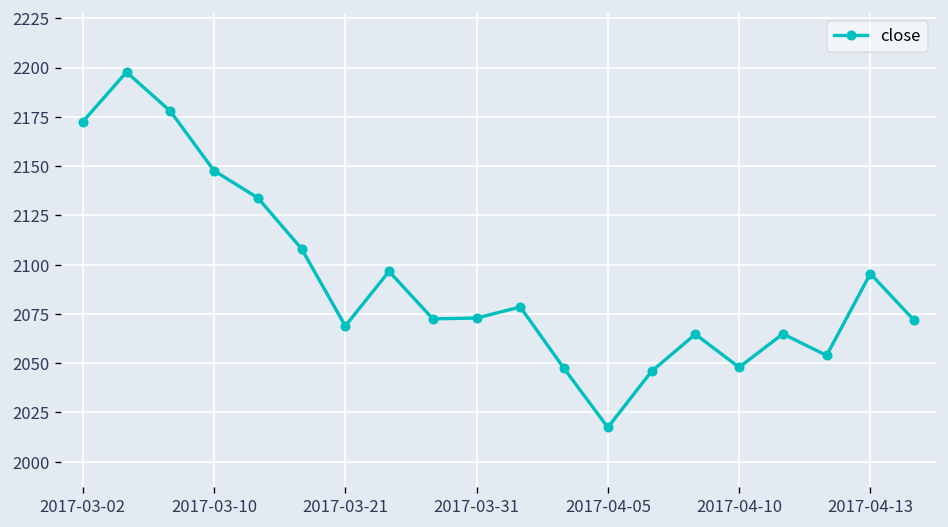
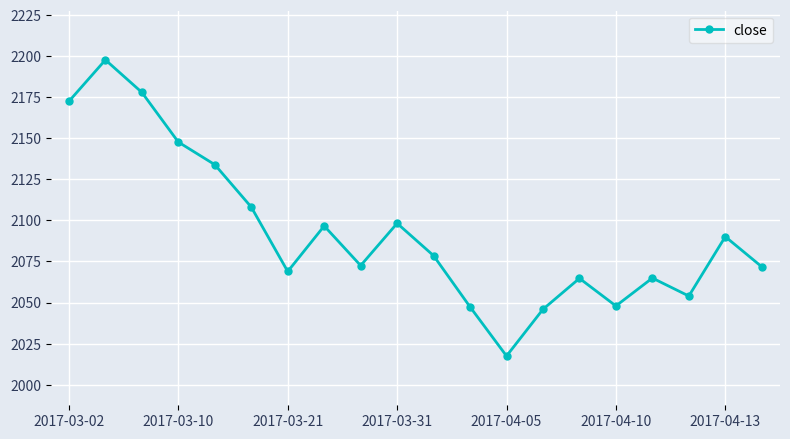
2017-03-31: 2073 -> 2098
2017-04-13: 2095 -> 2090
